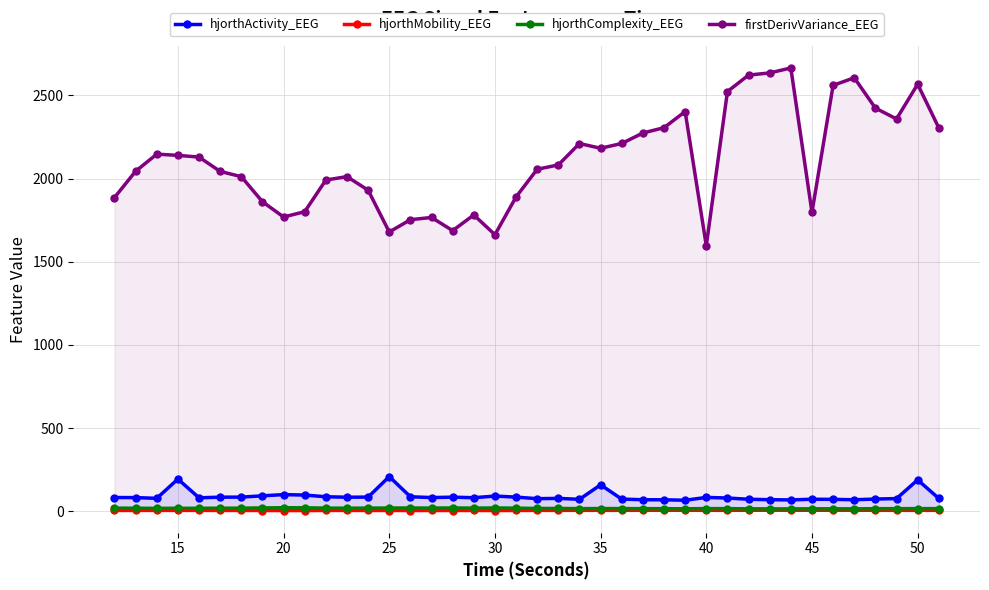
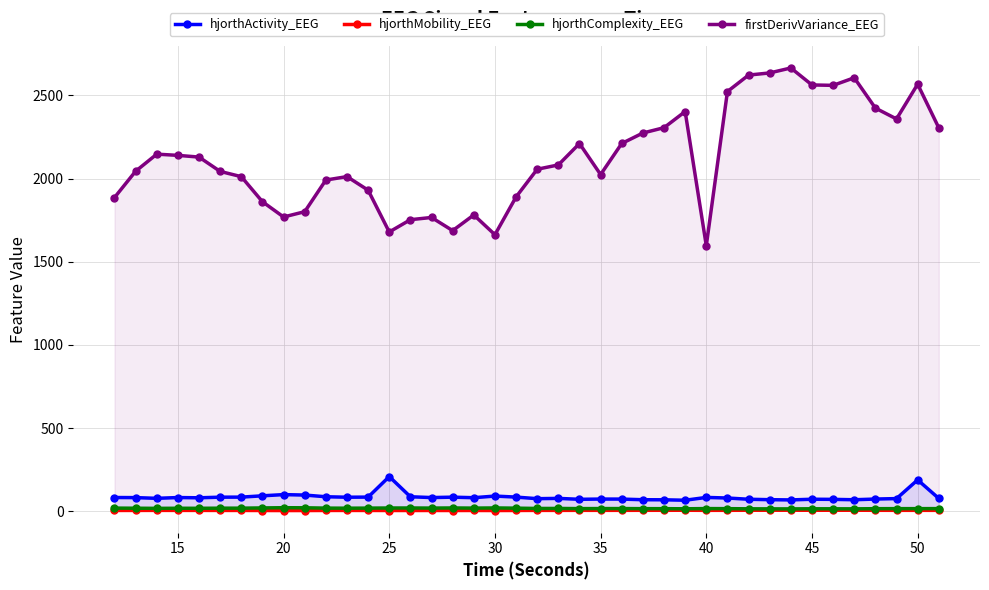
hjorthActivity_EEG, 15: 190 -> 80
hjorthActivity_EEG, 35: 160 -> 70
firstDerivVariance_EEG, 35: 2180 -> 2020
firstDerivVariance_EEG, 45: 1800 -> 2560
